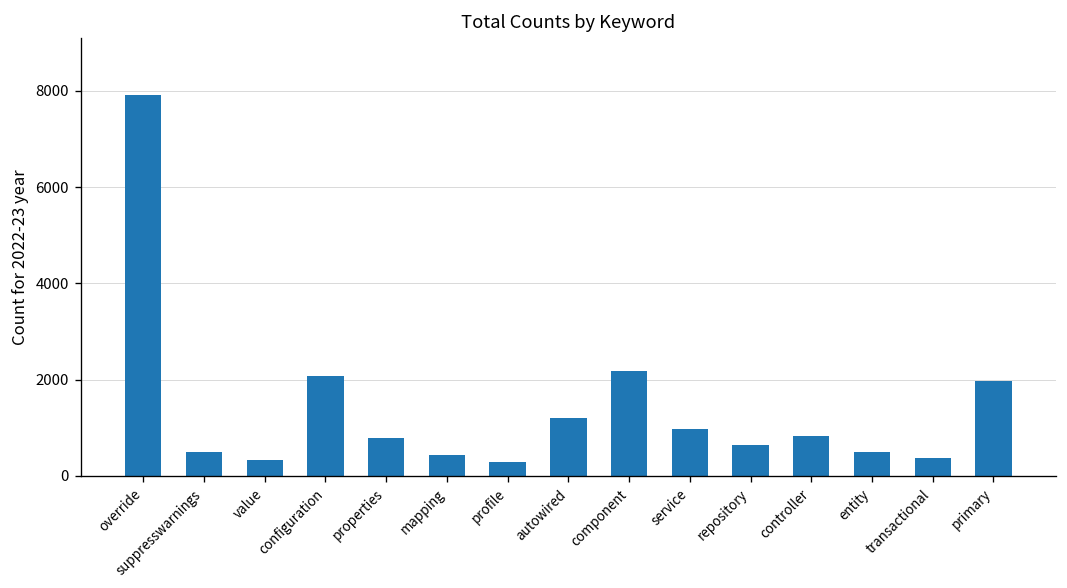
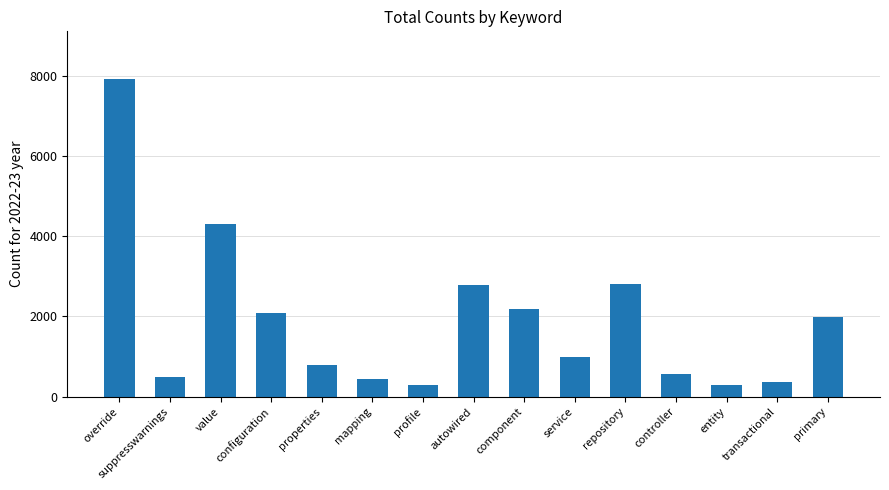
value: 300 -> 4300
autowired: 1200 -> 2800
repository: 600 -> 2800
controller: 800 -> 600
entity: 500 -> 300
